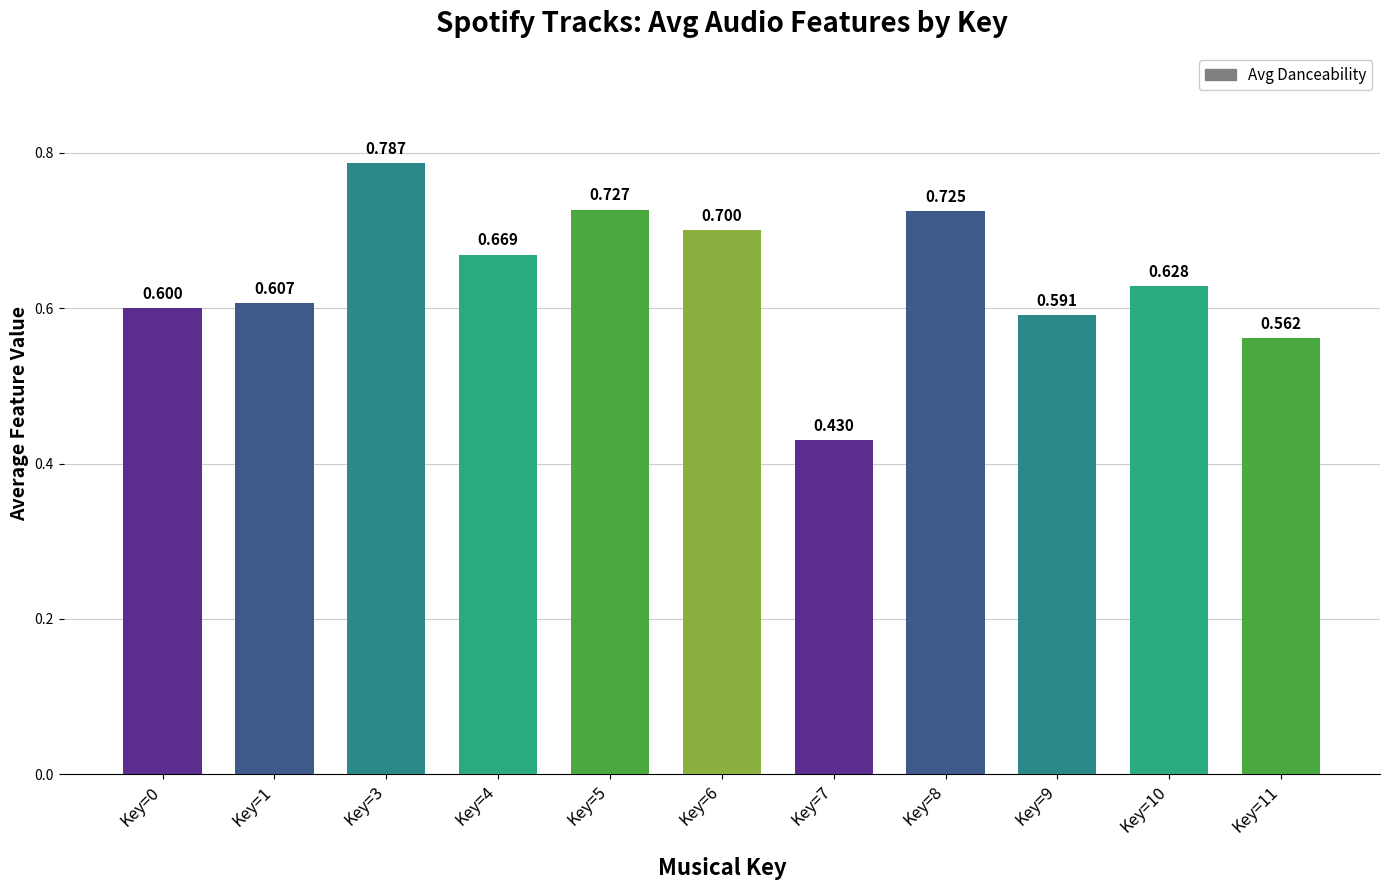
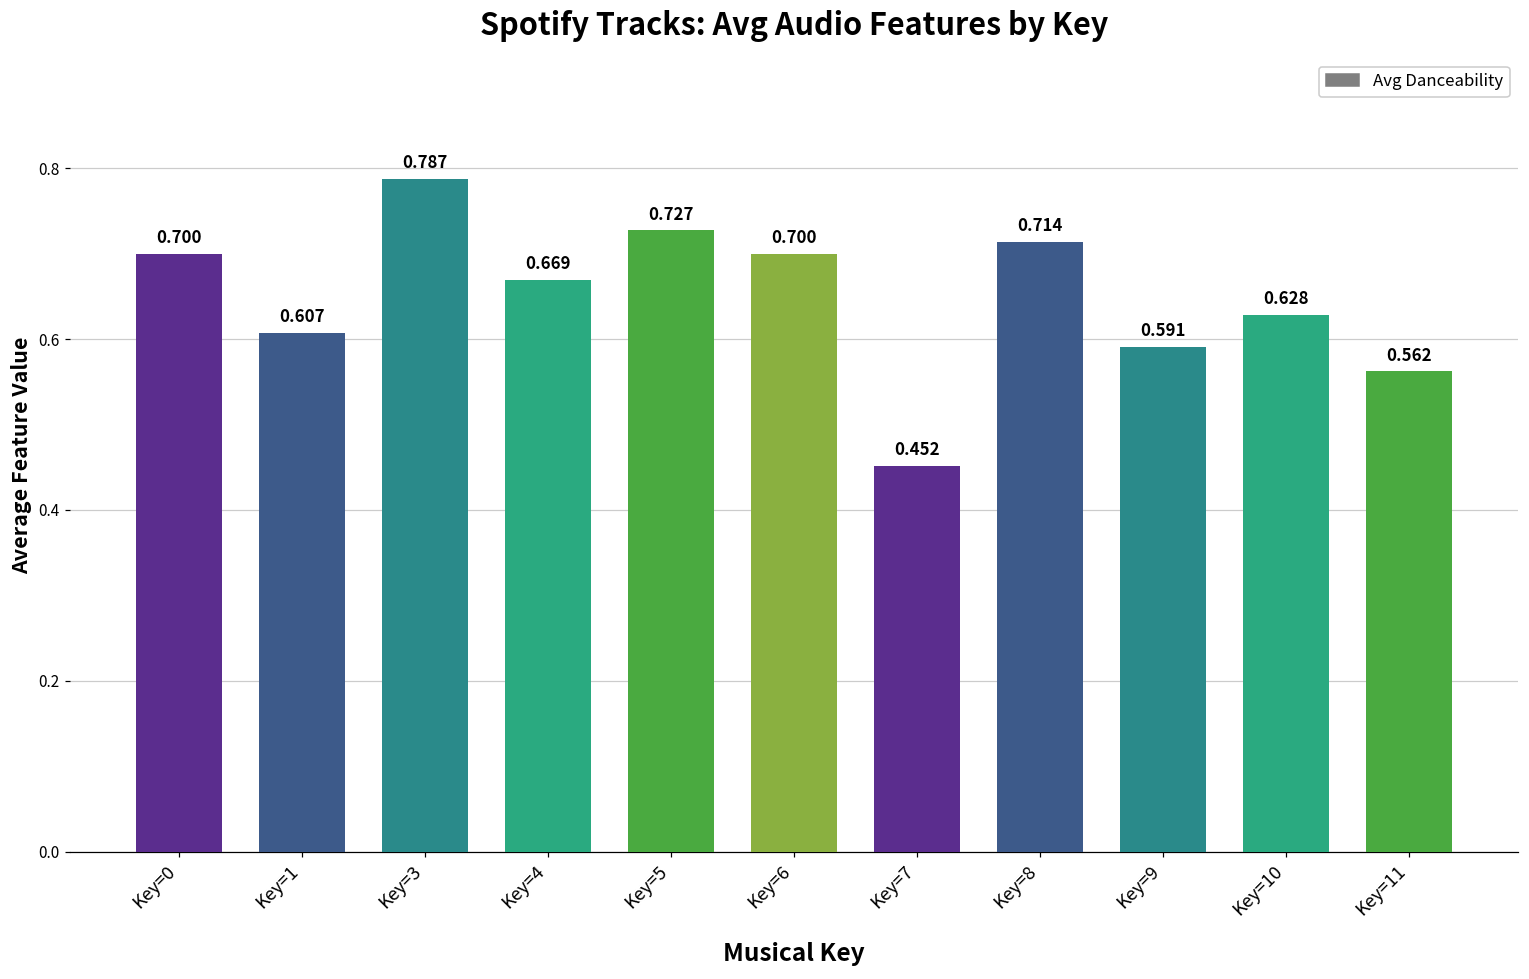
Key=0: 0.600 -> 0.700
Key=7: 0.430 -> 0.452
Key=8: 0.725 -> 0.714
